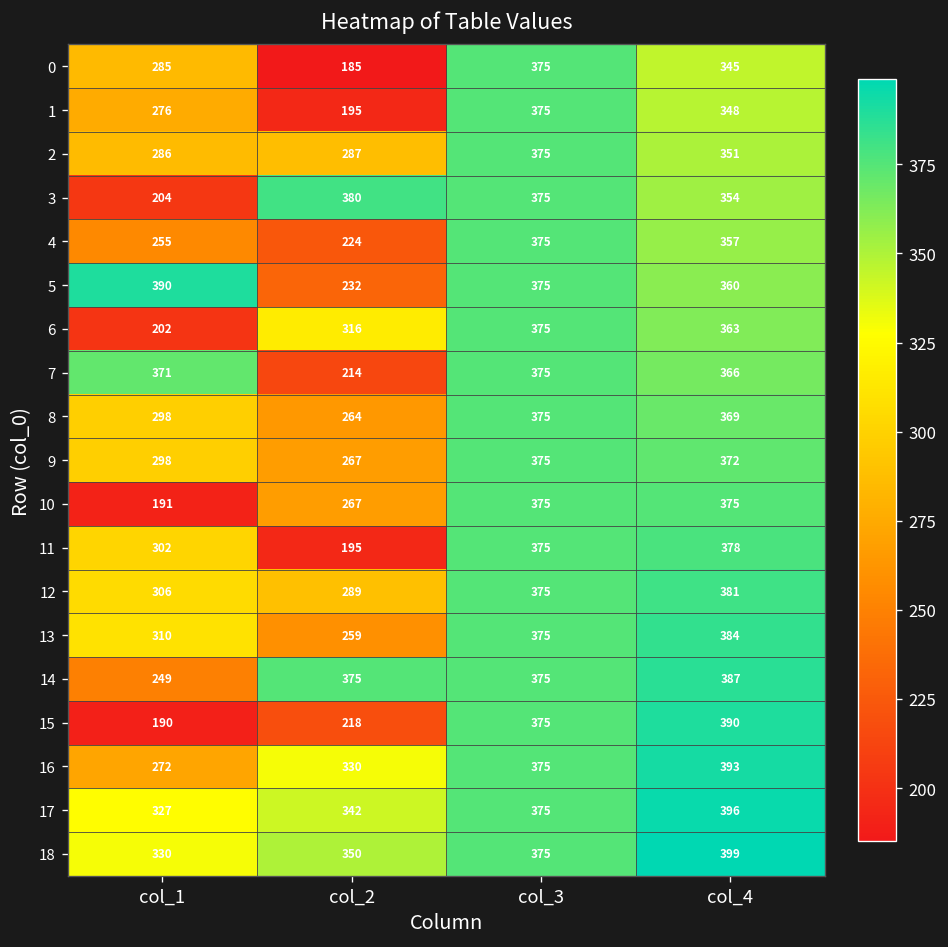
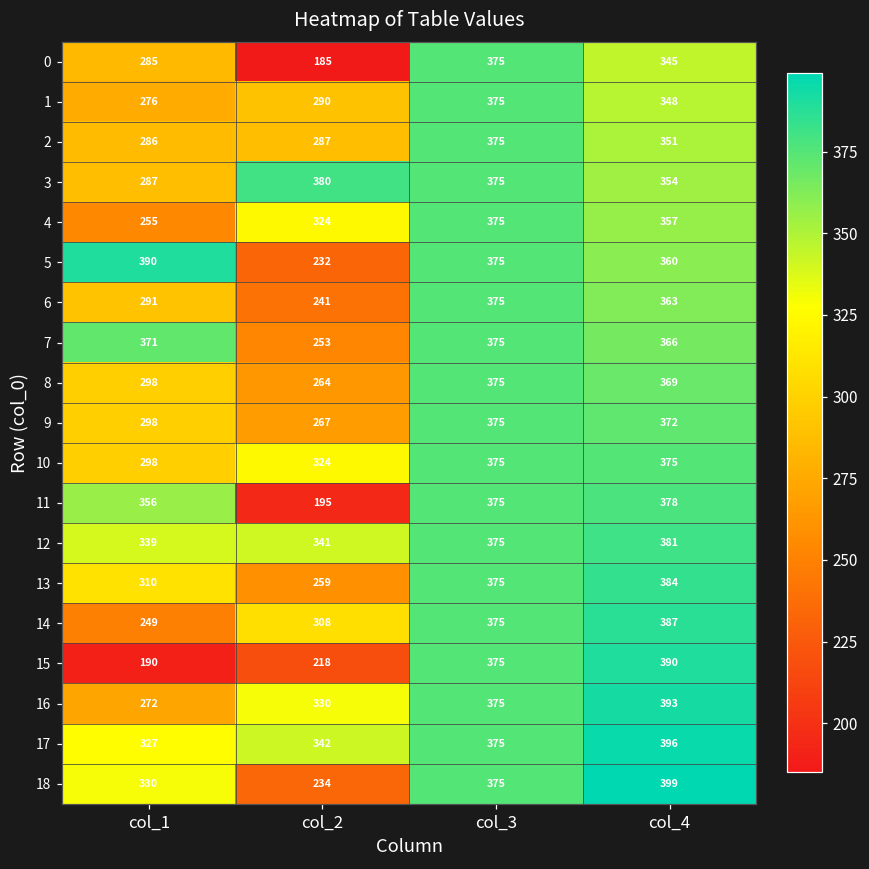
1, col_2: 195 -> 290
3, col_1: 204 -> 287
4, col_2: 224 -> 324
6, col_1: 202 -> 291
6, col_2: 316 -> 241
7, col_2: 214 -> 253
10, col_1: 191 -> 298
10, col_2: 267 -> 324
11, col_1: 302 -> 356
12, col_1: 306 -> 339
12, col_2: 289 -> 341
14, col_2: 375 -> 308
18, col_2: 350 -> 234
